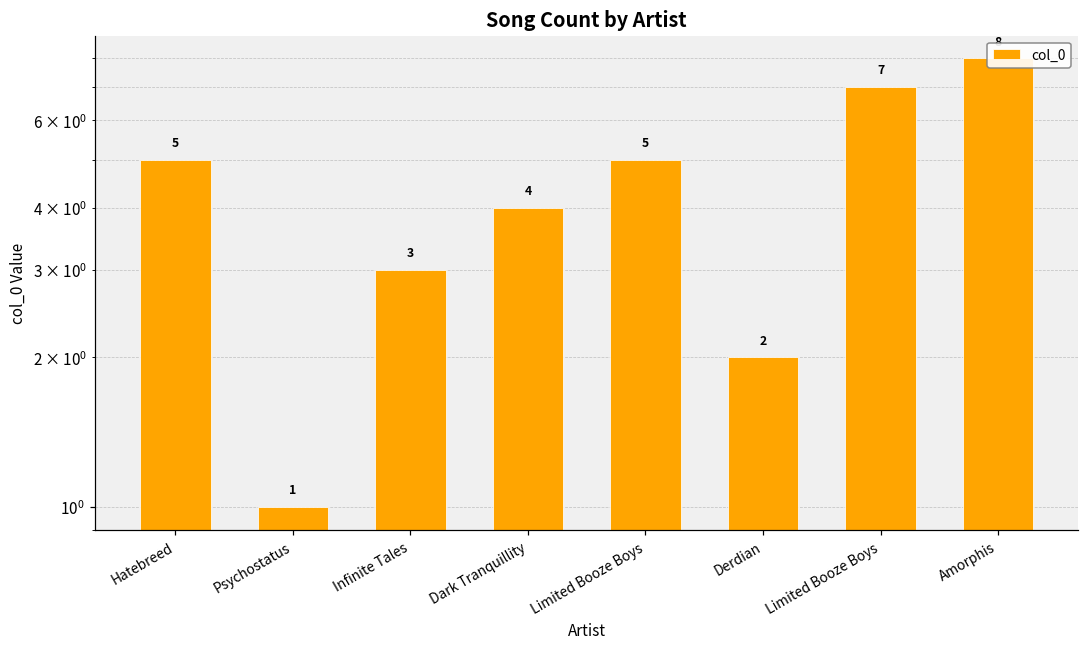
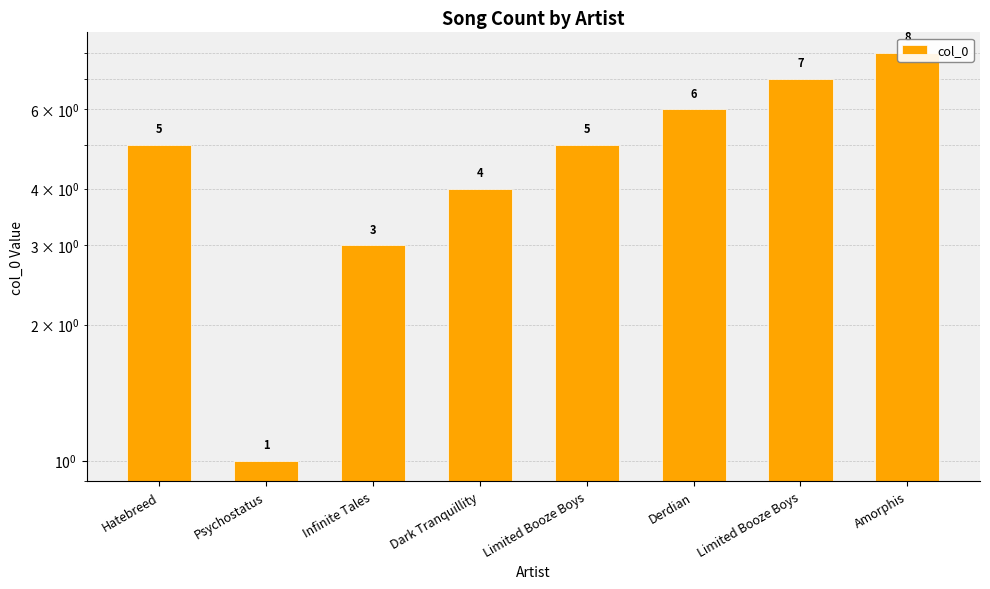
Derdian: 2 -> 6
